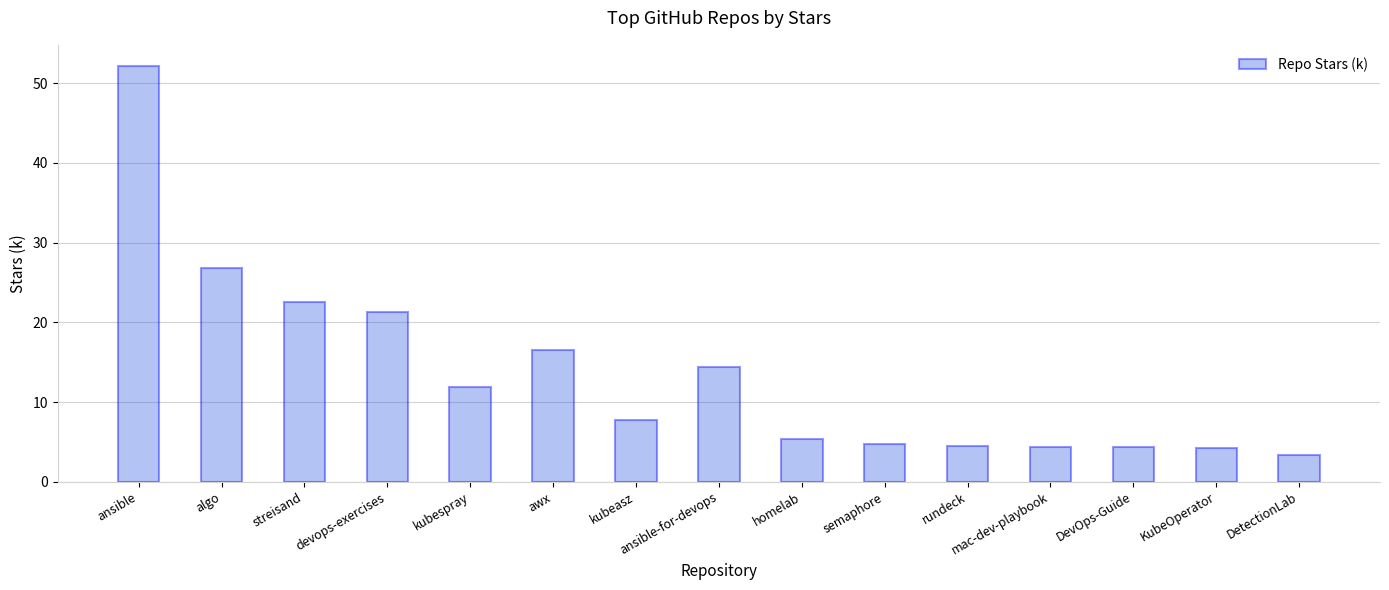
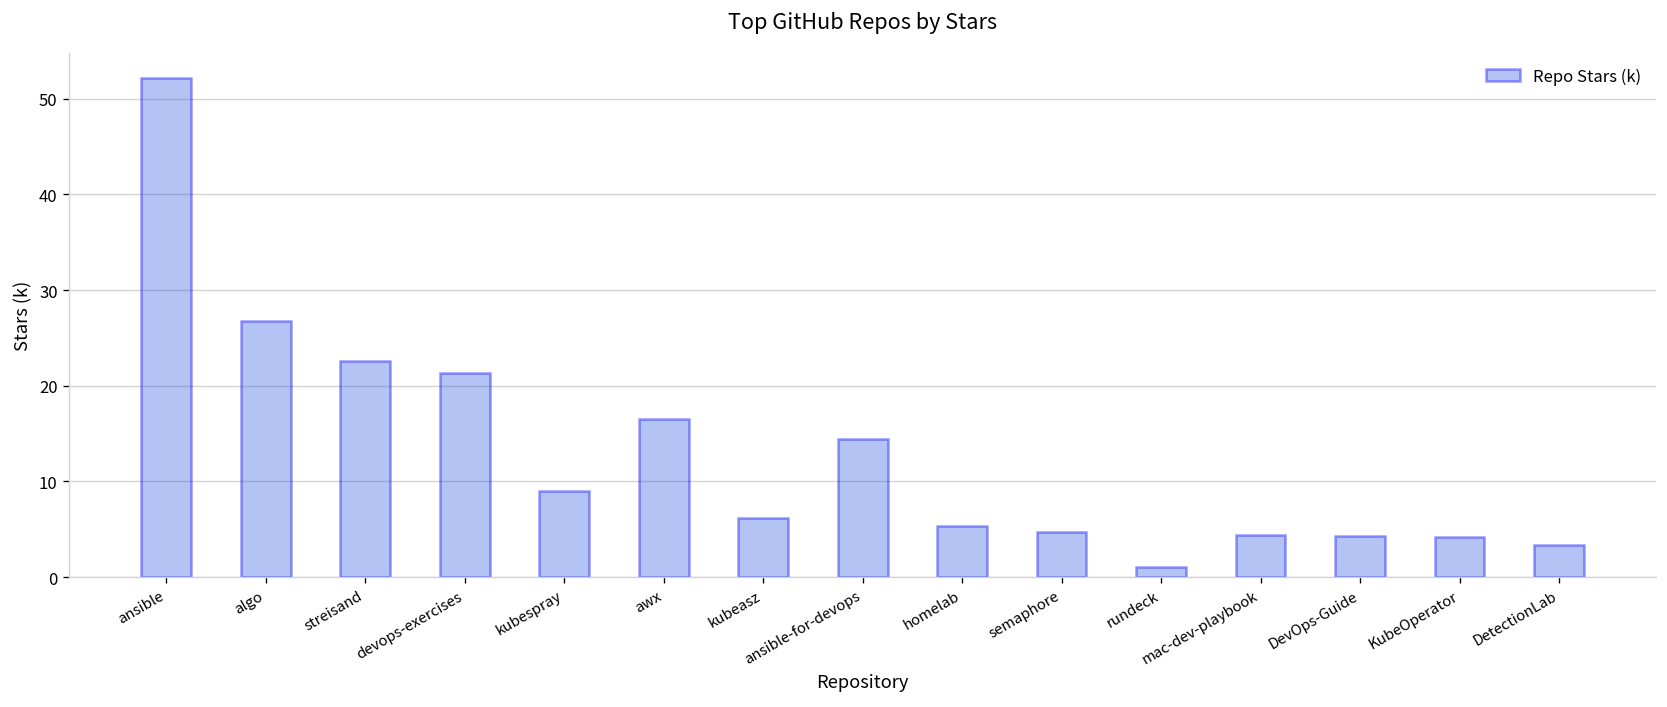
kubespray: 12 -> 9
kubeasz: 8 -> 6
rundeck: 5 -> 1
